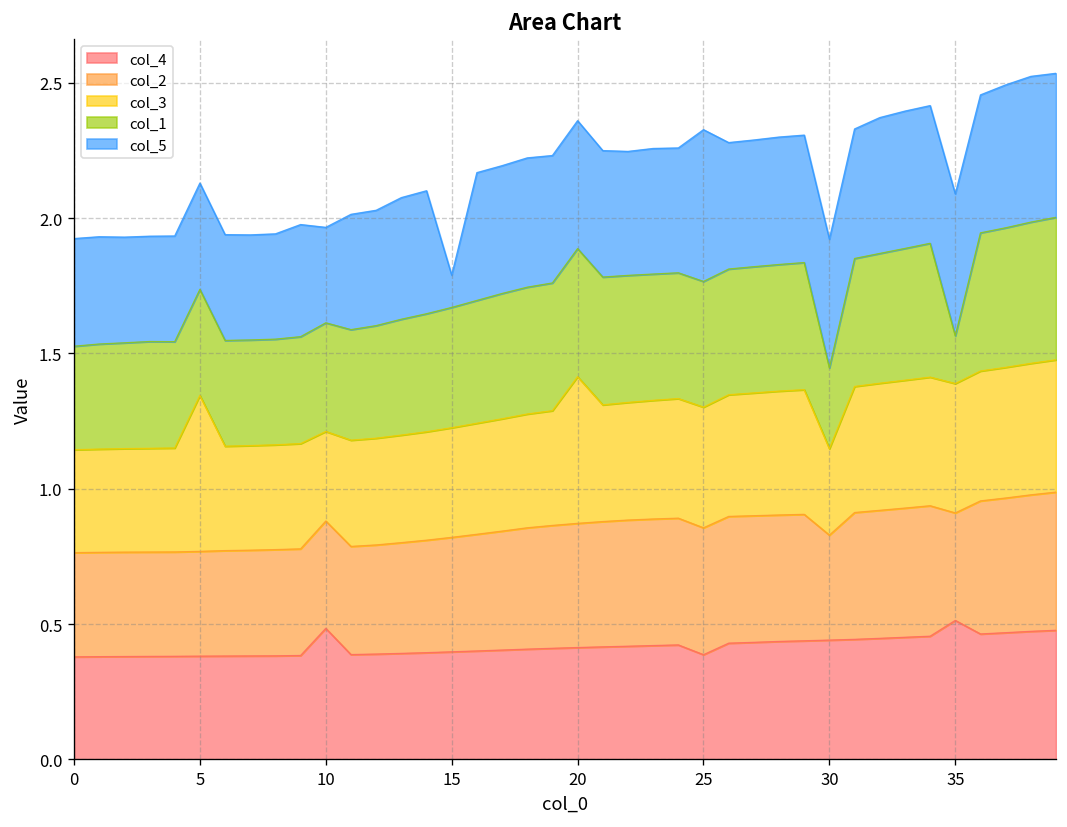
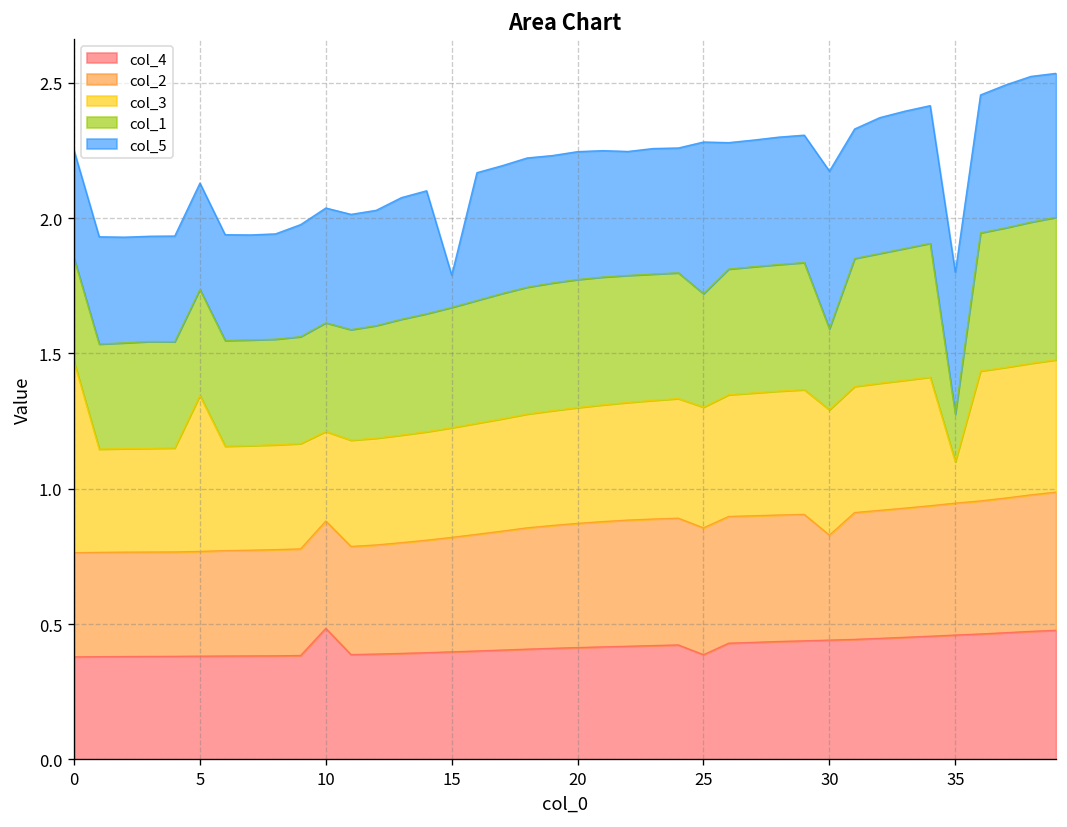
col_3, 0: 0.38 -> 0.71
col_5, 10: 0.35 -> 0.42
col_3, 20: 0.54 -> 0.43
col_1, 25: 0.46 -> 0.42
col_3, 30: 0.32 -> 0.46
col_5, 30: 0.48 -> 0.58
col_4, 35: 0.51 -> 0.46
col_2, 35: 0.40 -> 0.49
col_3, 35: 0.48 -> 0.15
